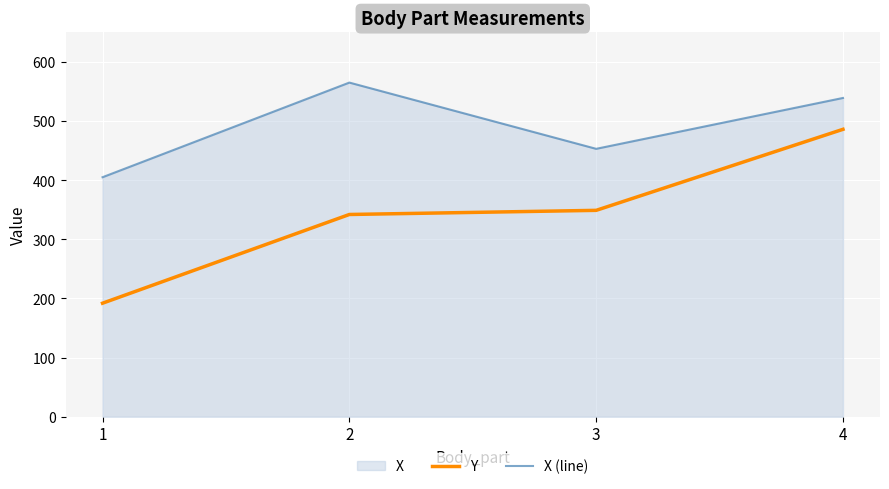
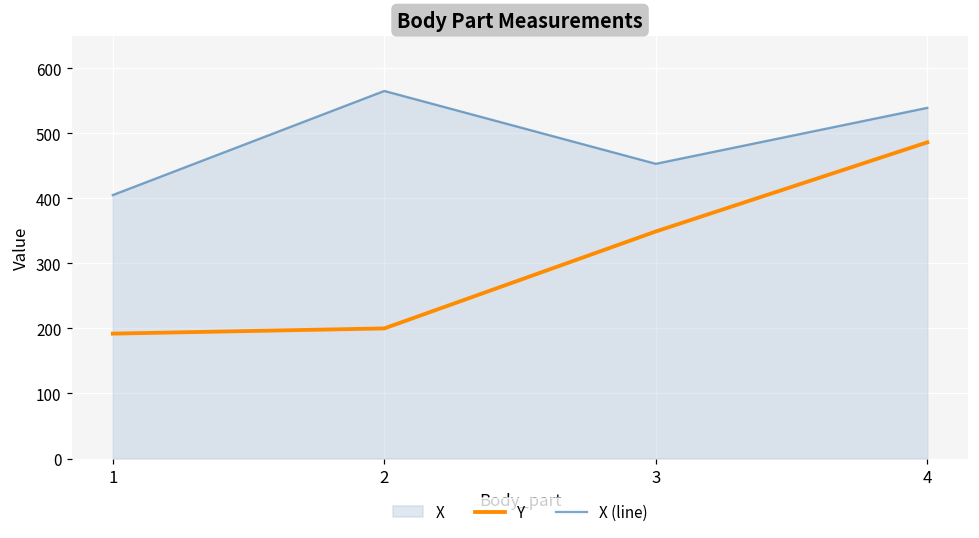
Y, 2: 340 -> 200
